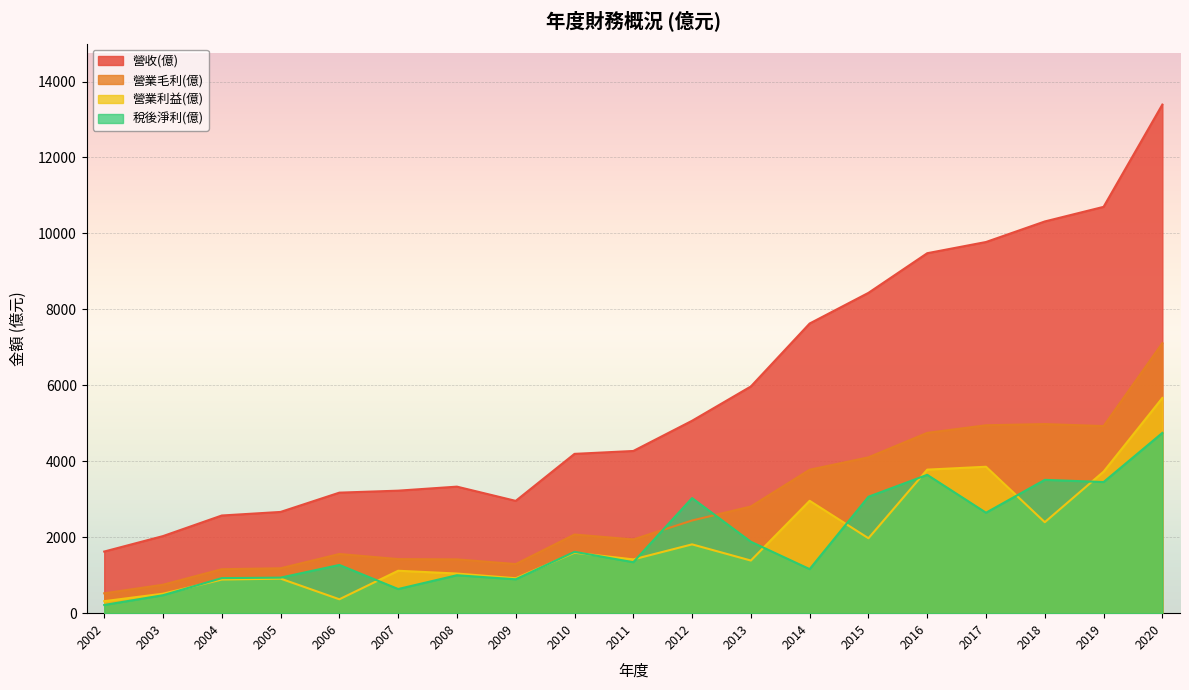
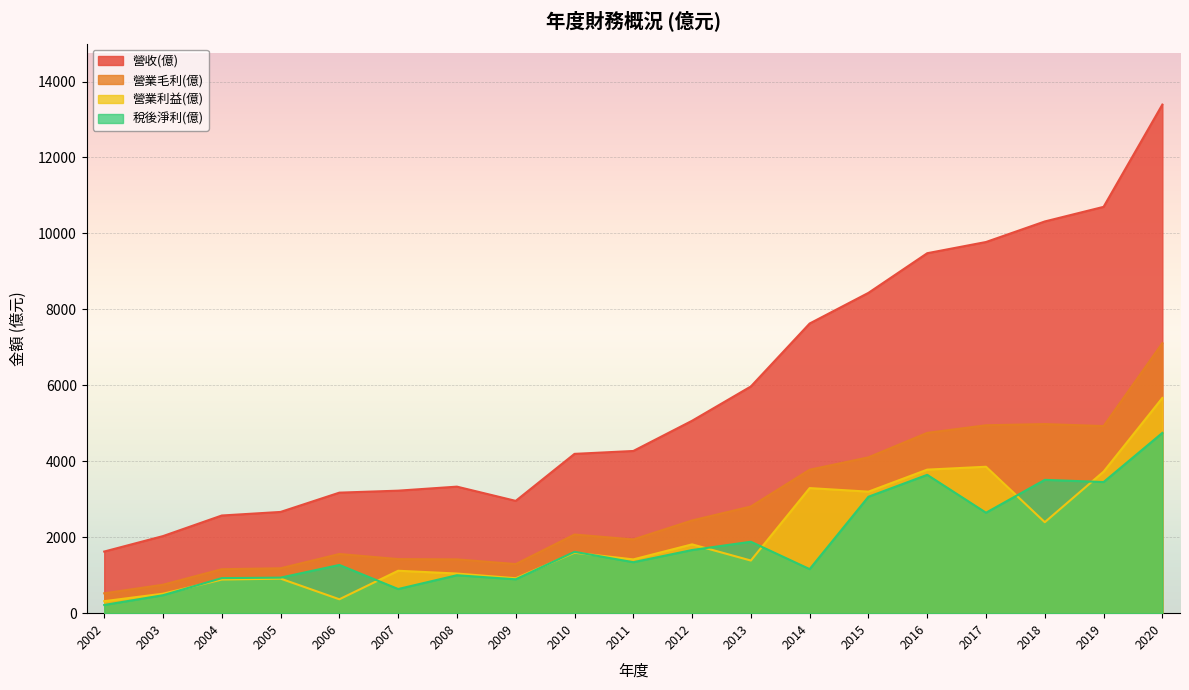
稅後淨利(億), 2012: 3000 -> 1700
營業利益(億), 2014: 3000 -> 3300
營業利益(億), 2015: 2000 -> 3200
